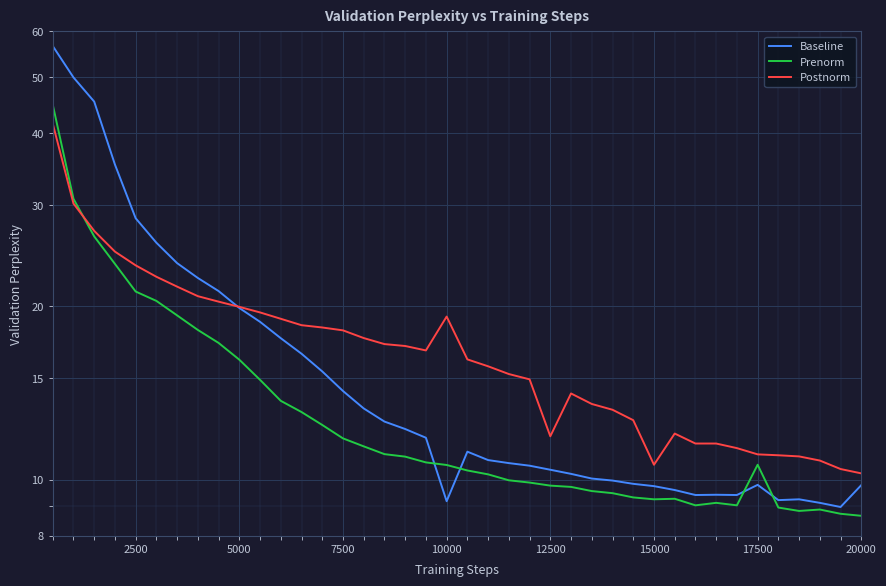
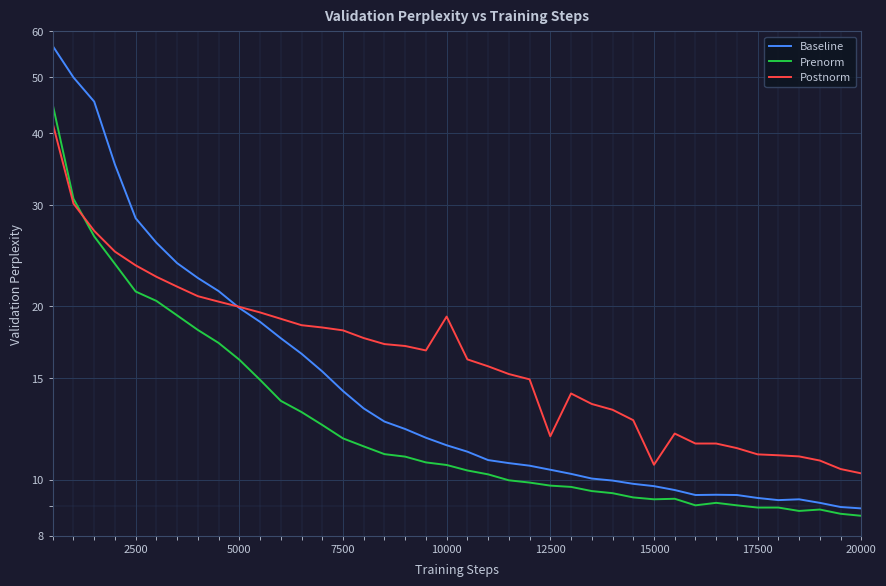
Baseline, 10000: 9.2 -> 11.5
Baseline, 17500: 9.8 -> 9.3
Prenorm, 17500: 10.6 -> 9.0
Baseline, 20000: 9.8 -> 8.9
